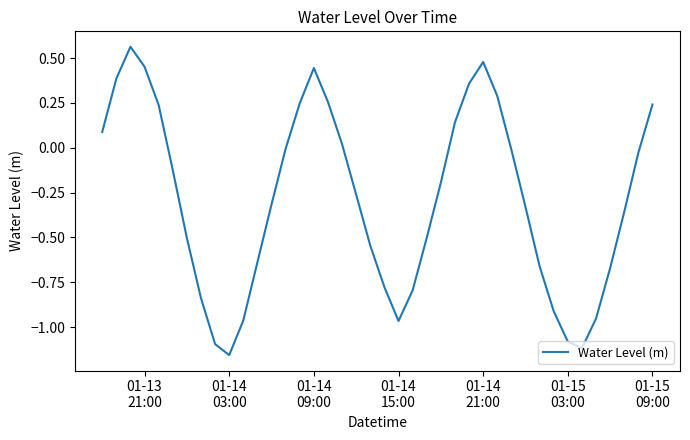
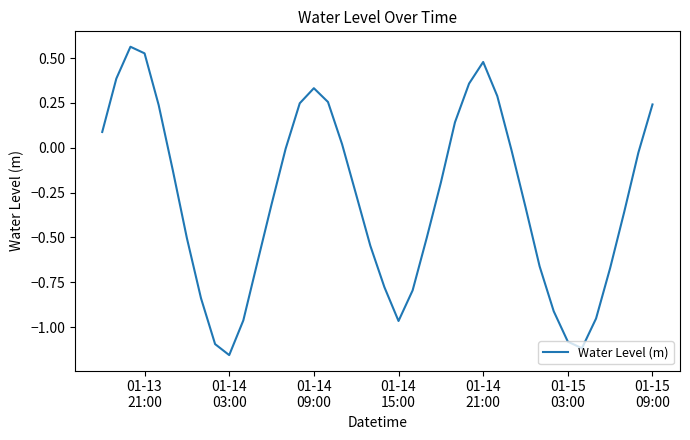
01-13 21:00: 0.45 -> 0.53
01-14 09:00: 0.44 -> 0.33
